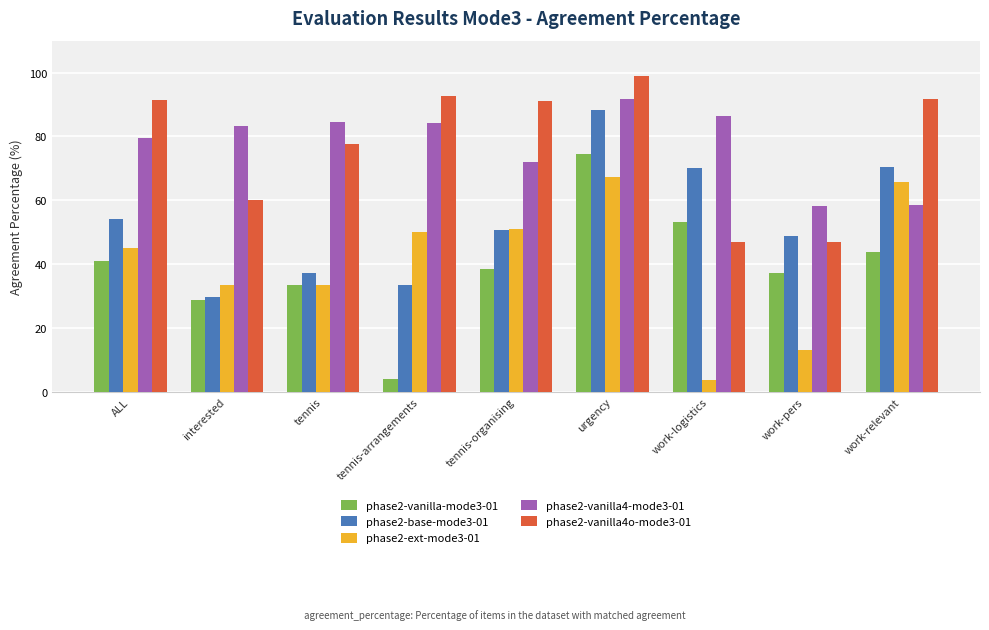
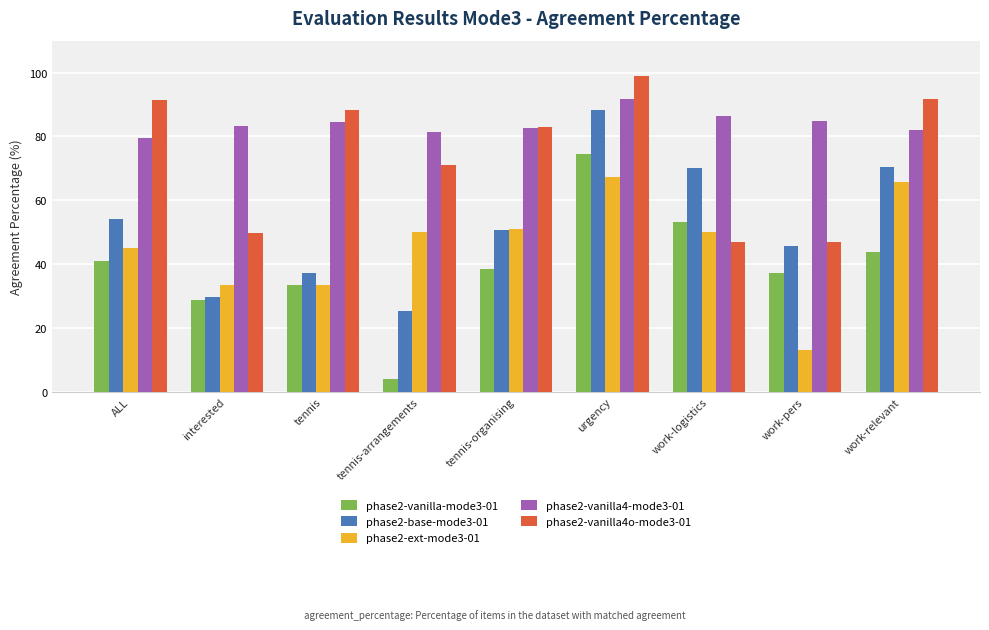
phase2-vanilla4o-mode3-01, interested: 60 -> 50
phase2-vanilla4o-mode3-01, tennis: 78 -> 88
phase2-base-mode3-01, tennis-arrangements: 33 -> 25
phase2-vanilla4-mode3-01, tennis-arrangements: 84 -> 81
phase2-vanilla4o-mode3-01, tennis-arrangements: 93 -> 71
phase2-vanilla4-mode3-01, tennis-organising: 72 -> 83
phase2-vanilla4o-mode3-01, tennis-organising: 91 -> 83
phase2-ext-mode3-01, work-logistics: 4 -> 50
phase2-base-mode3-01, work-pers: 49 -> 46
phase2-vanilla4-mode3-01, work-pers: 58 -> 85
phase2-vanilla4-mode3-01, work-relevant: 58 -> 82
